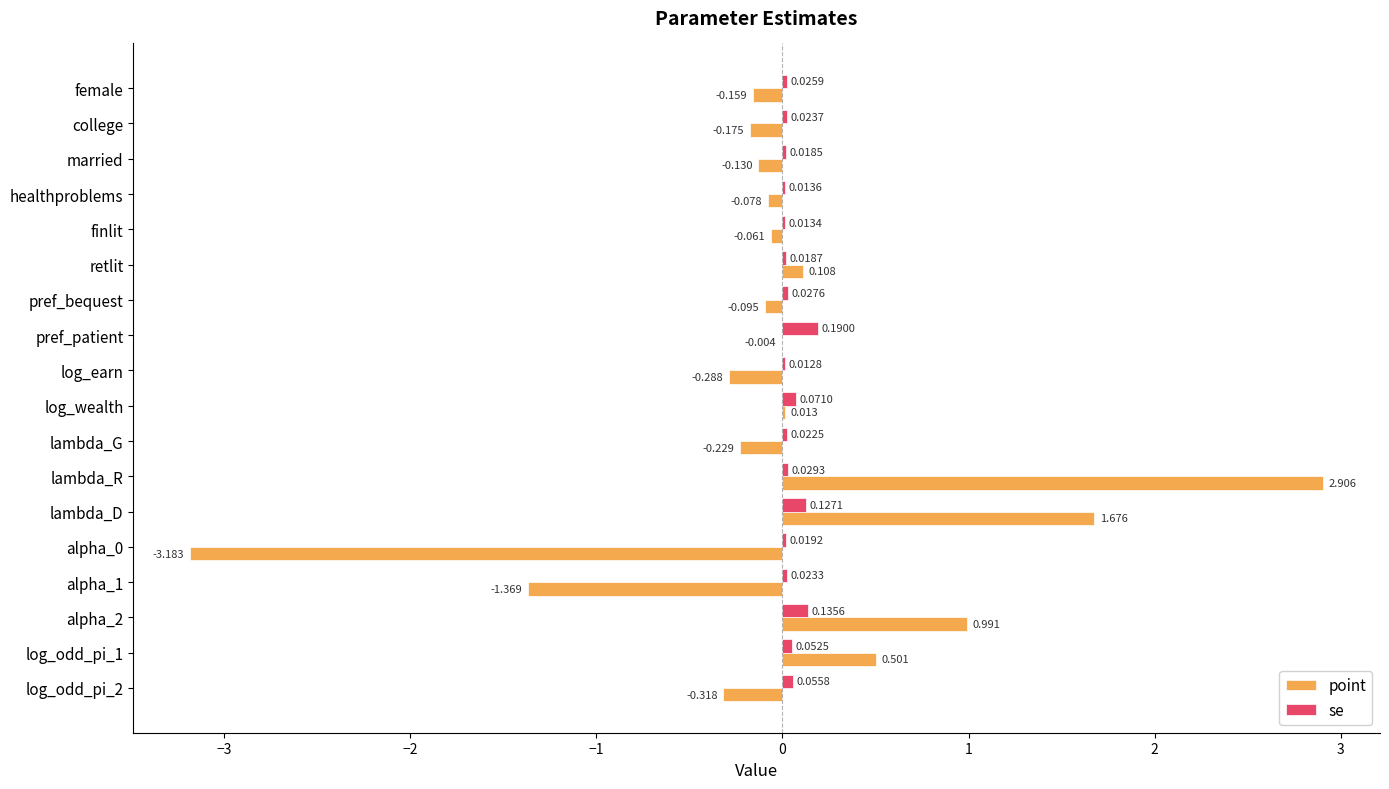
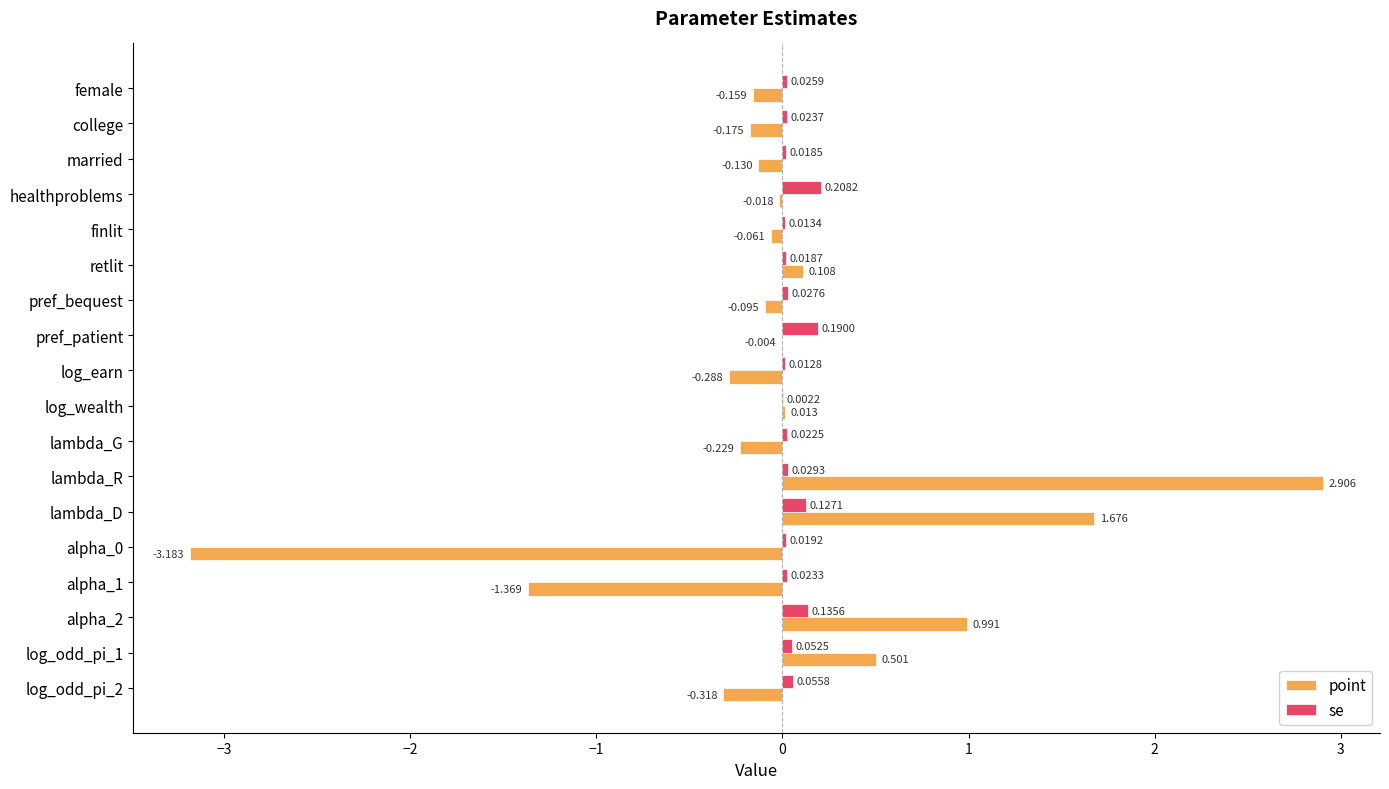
se, healthproblems: 0.0136 -> 0.2082
point, healthproblems: -0.078 -> -0.018
se, log_wealth: 0.0710 -> 0.0022
